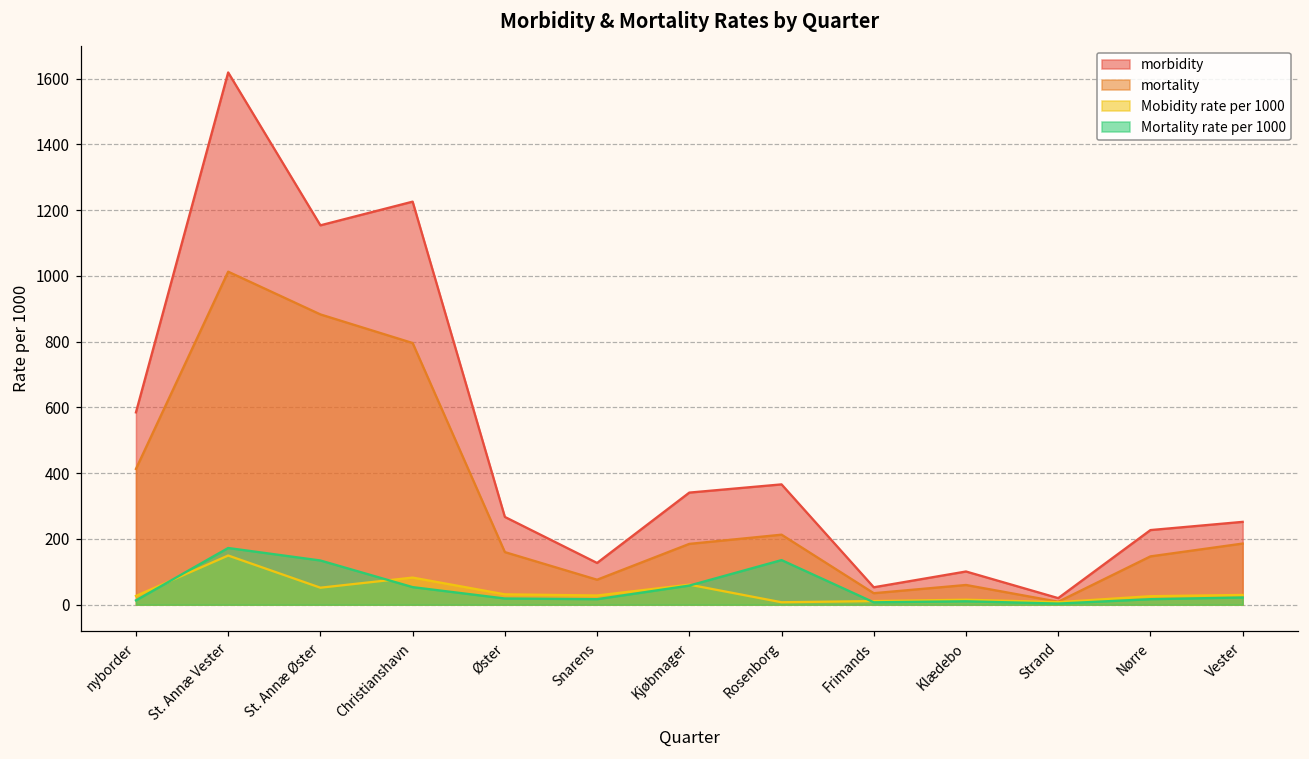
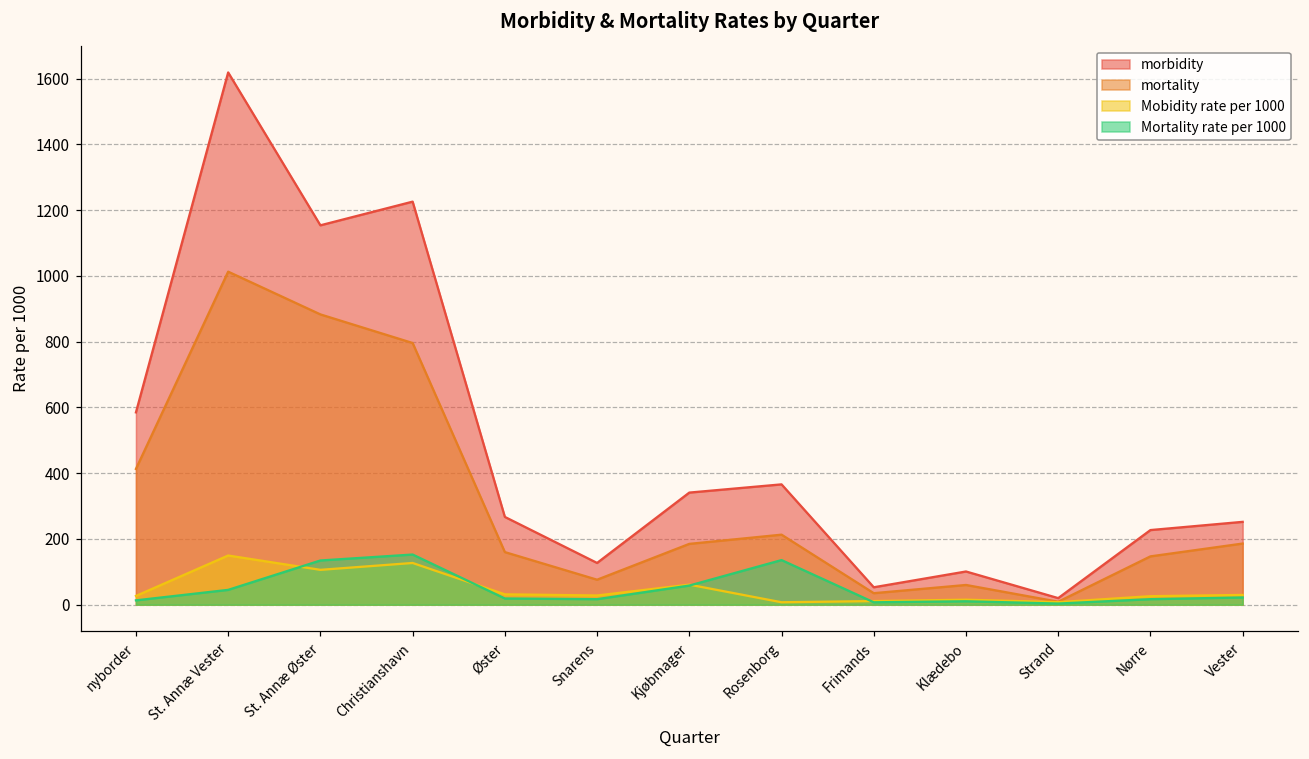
Mortality rate per 1000, St. Annæ Vester: 170 -> 50
Mobidity rate per 1000, St. Annæ Øster: 50 -> 110
Mobidity rate per 1000, Christianshavn: 80 -> 130
Mortality rate per 1000, Christianshavn: 50 -> 150
